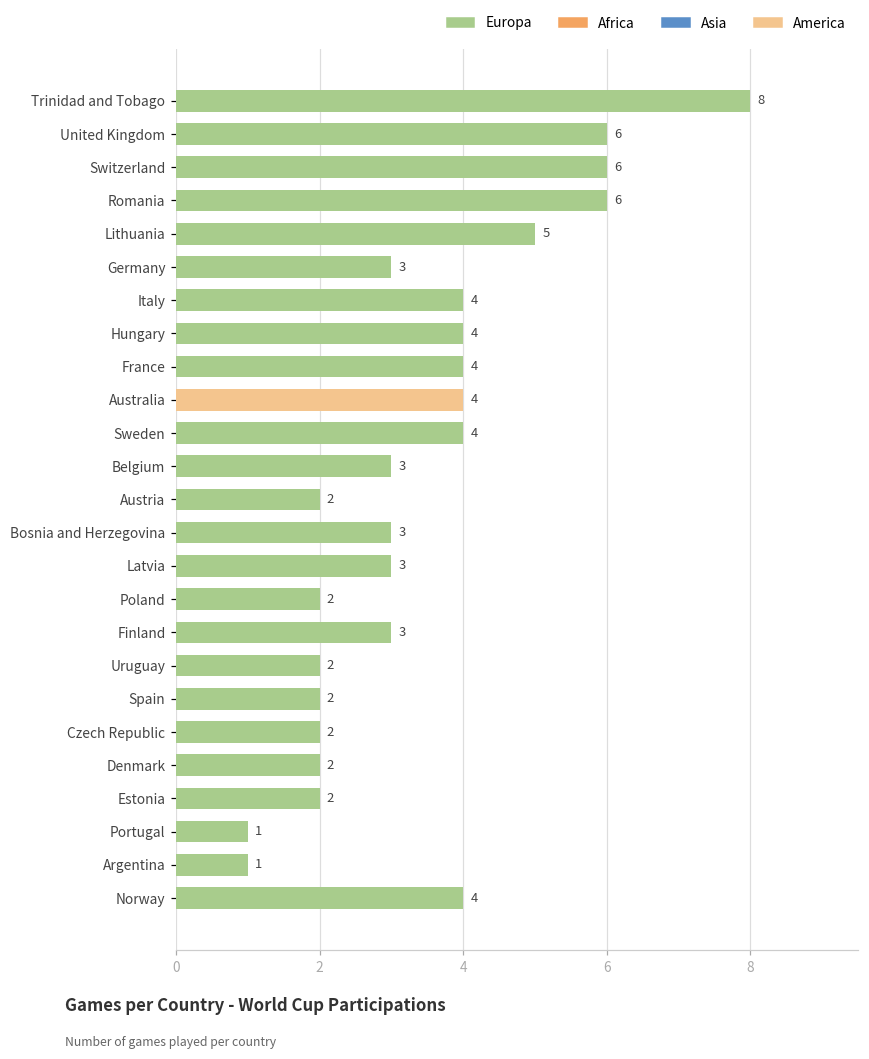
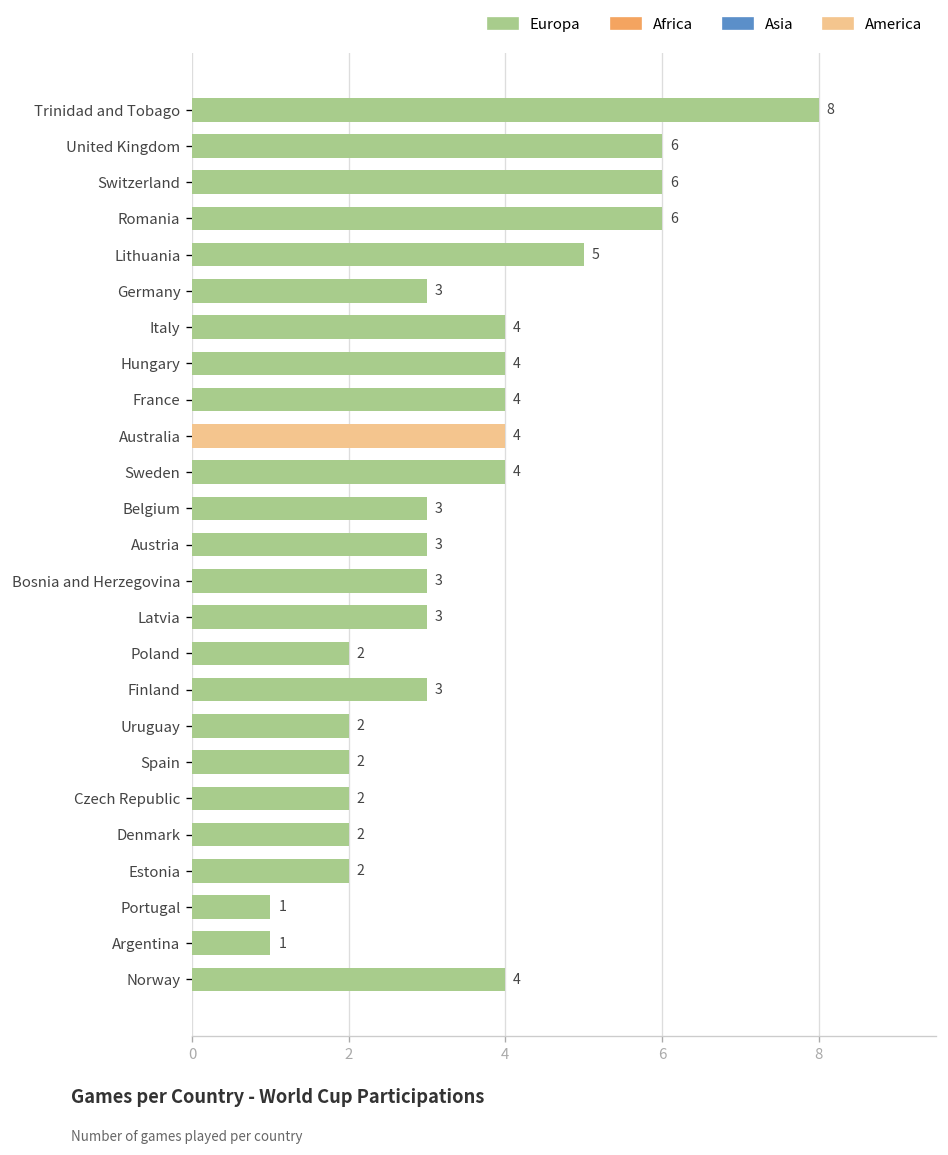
Austria: 2 -> 3
